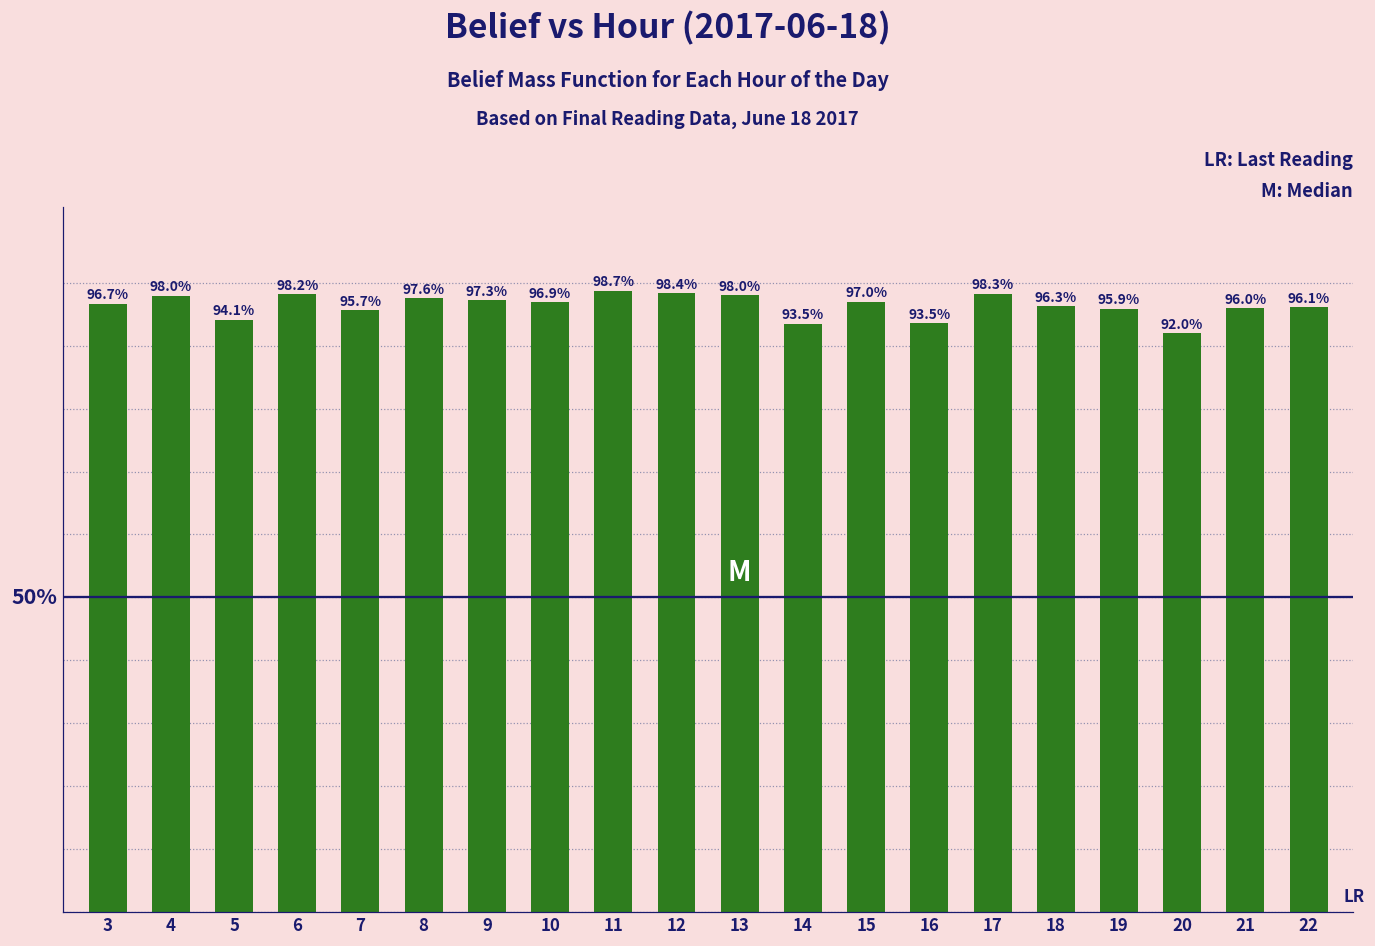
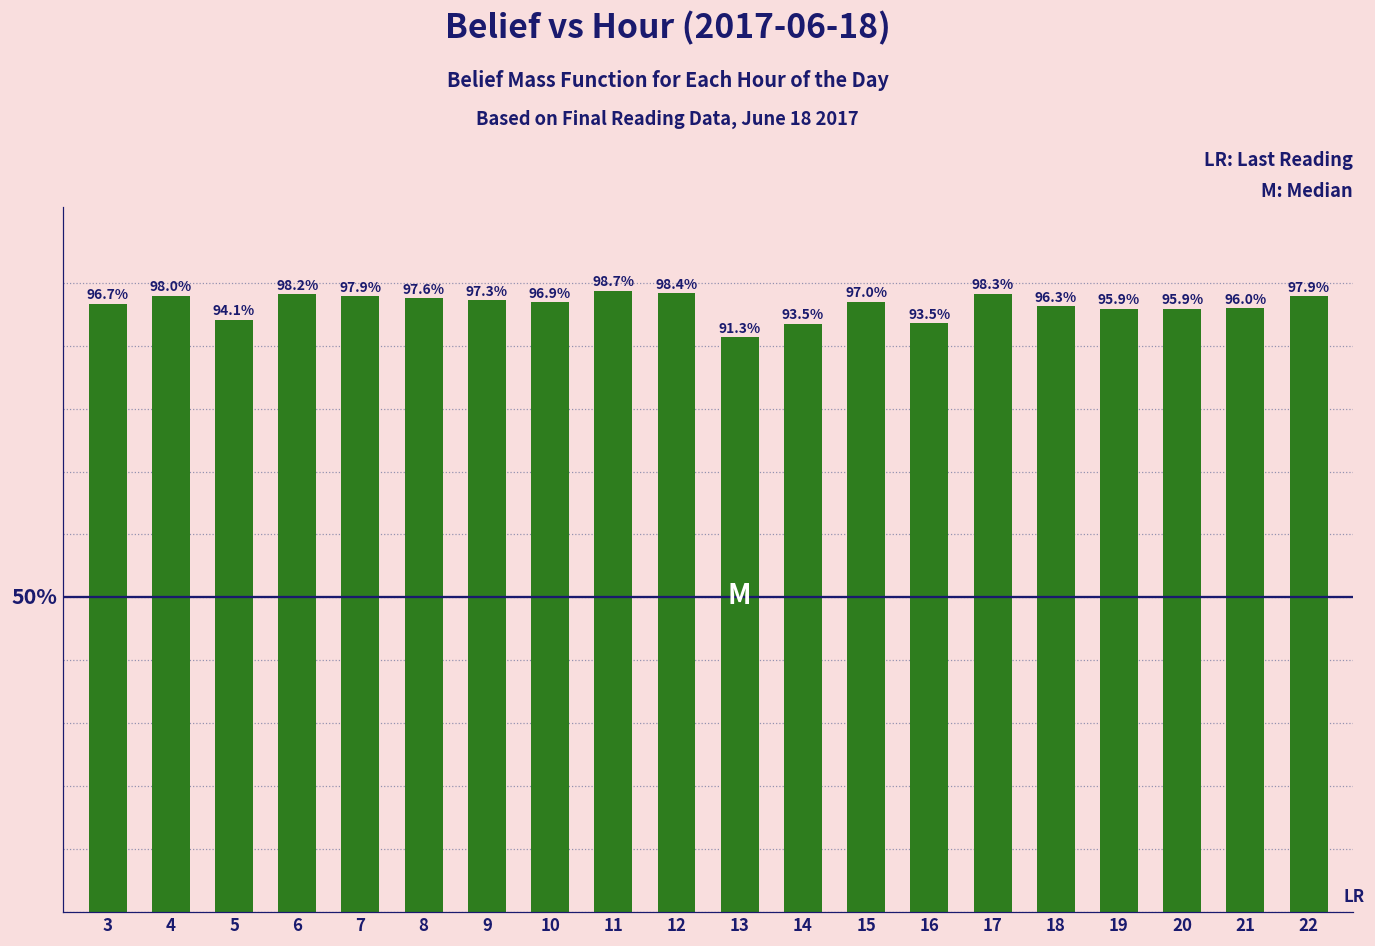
7: 95.7% -> 97.9%
13: 98.0% -> 91.3%
20: 92.0% -> 95.9%
22: 96.1% -> 97.9%
